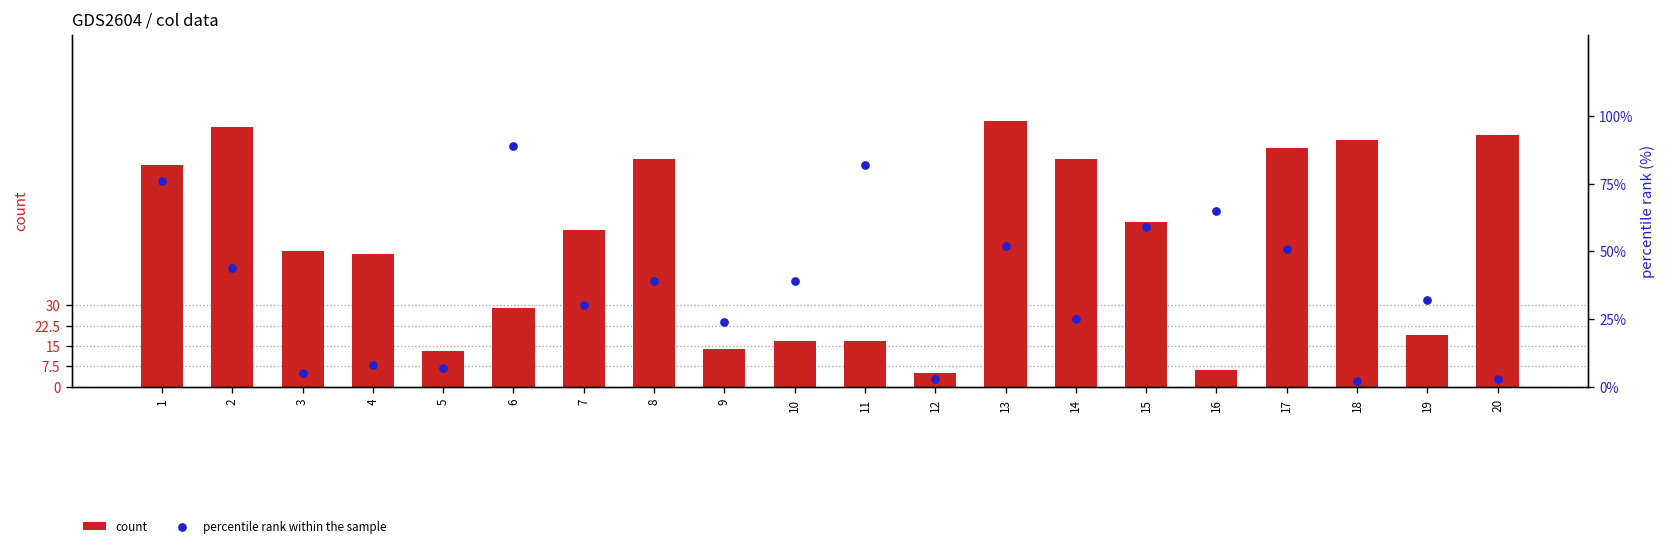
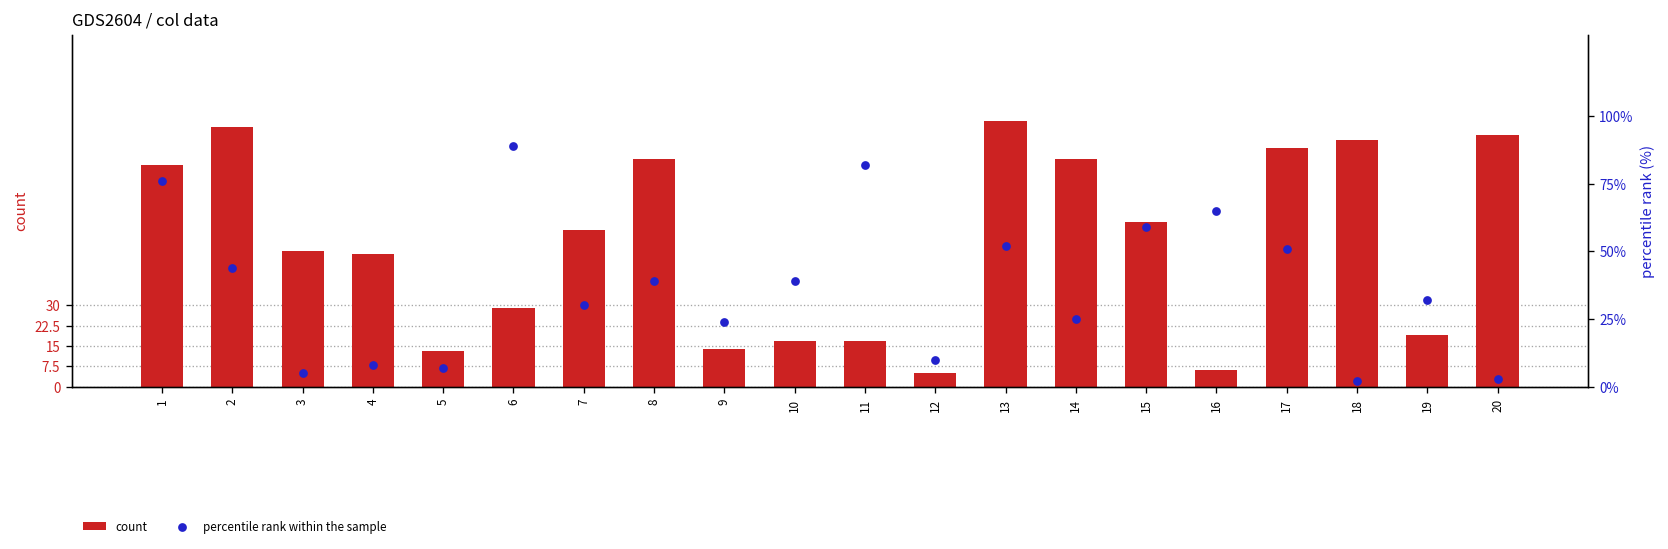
percentile rank within the sample, 12: 3% -> 10%
